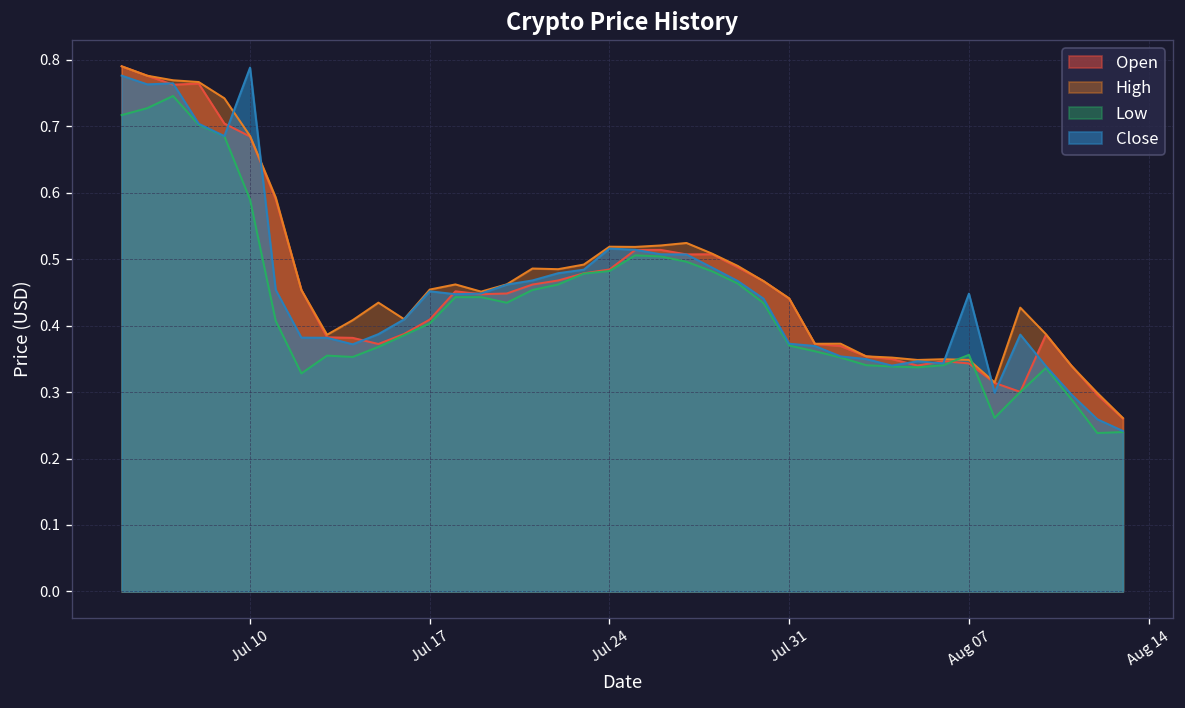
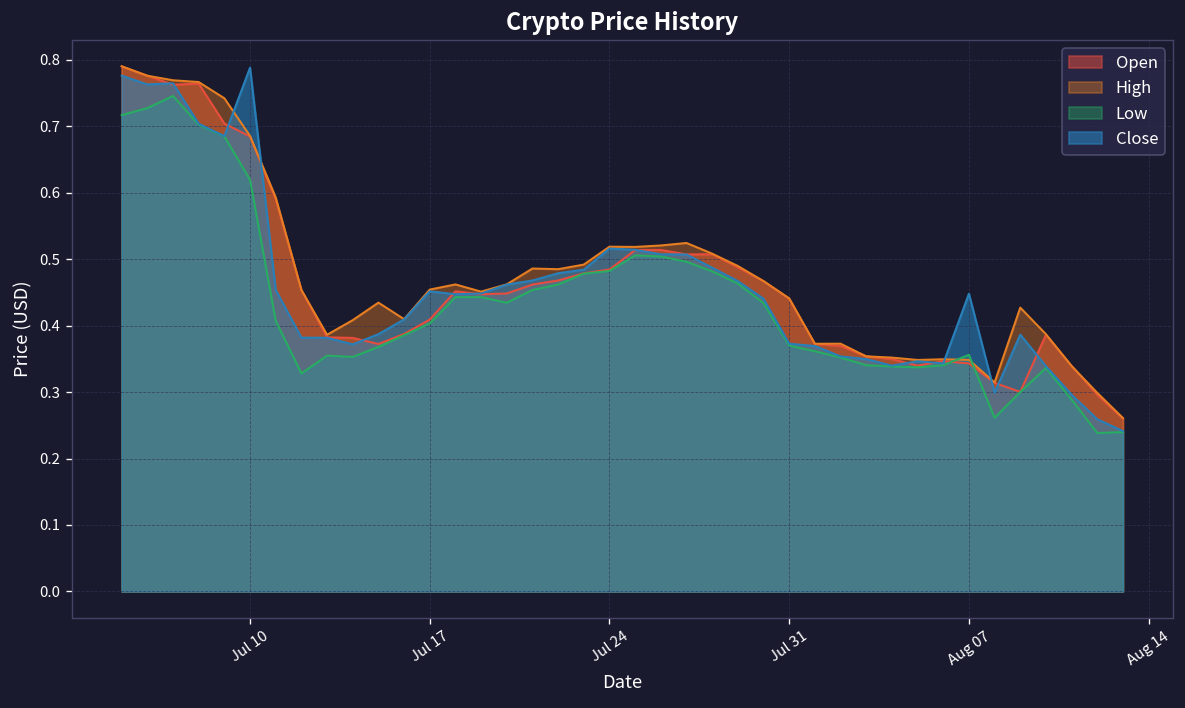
Low, Jul 10: 0.59 -> 0.62
